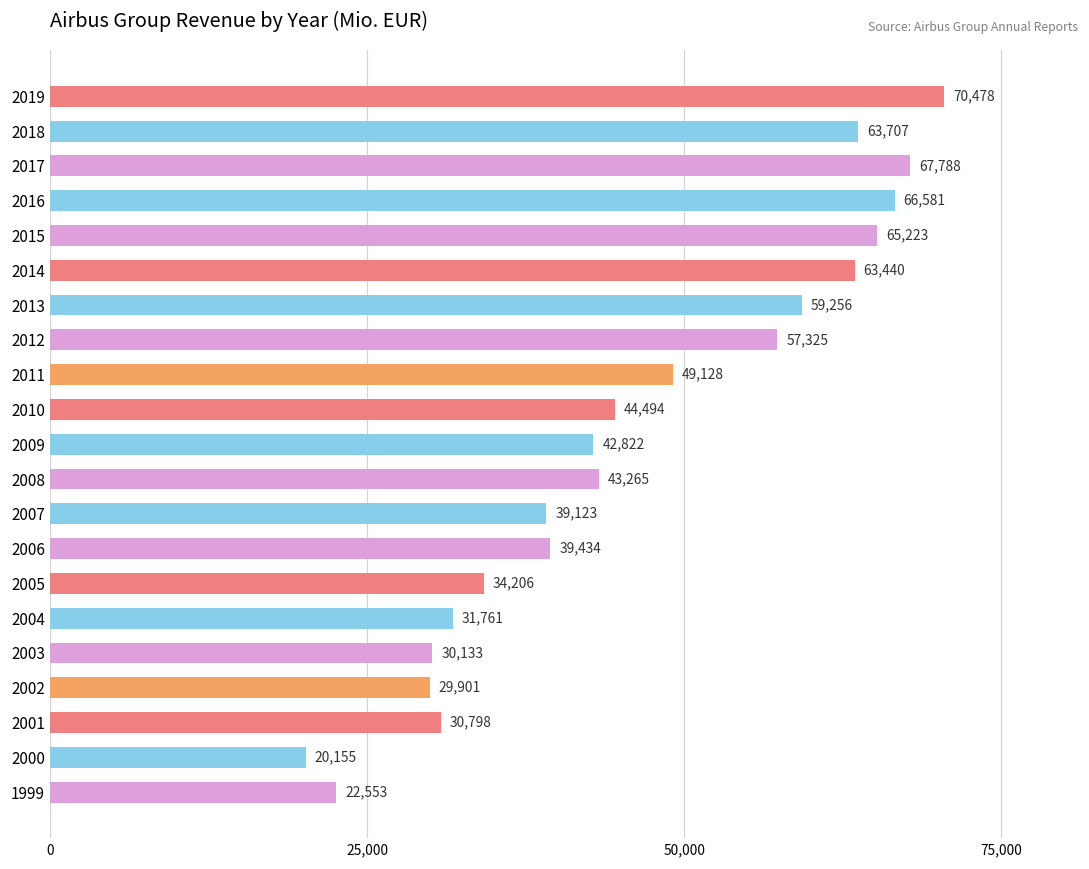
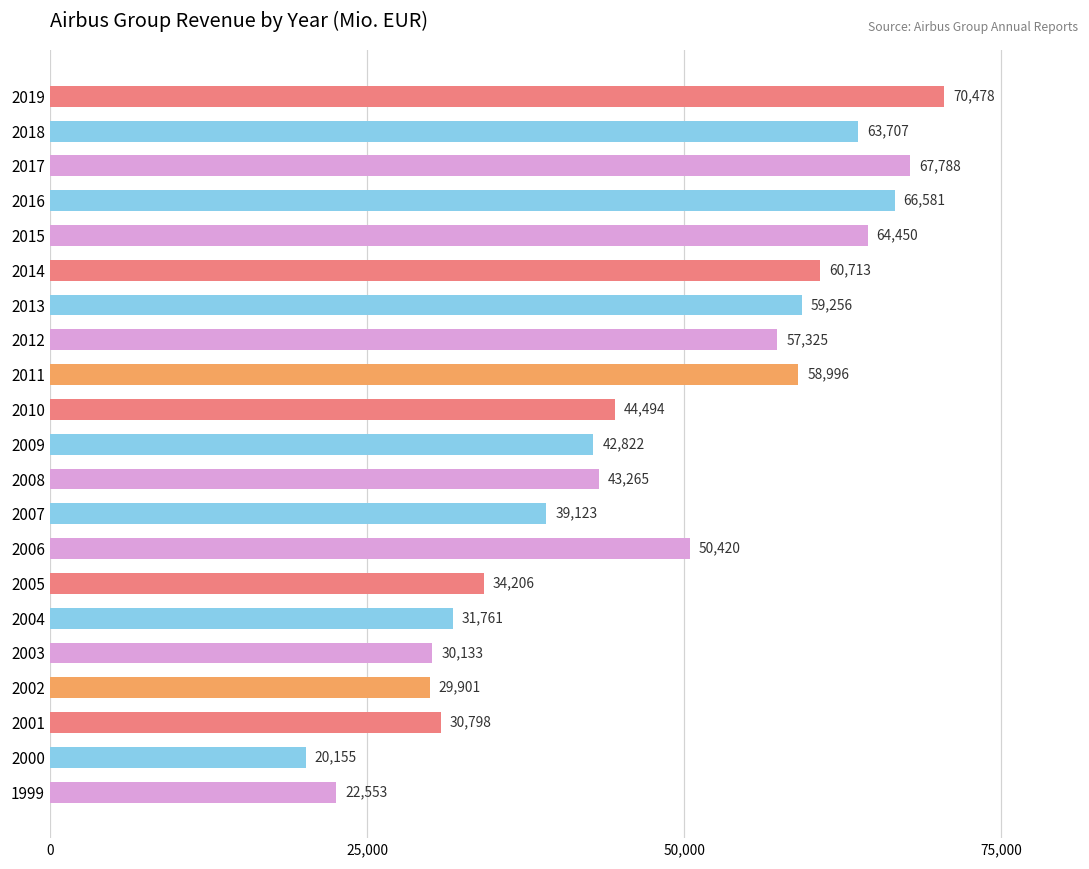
2015: 65,223 -> 64,450
2014: 63,440 -> 60,713
2011: 49,128 -> 58,996
2006: 39,434 -> 50,420
